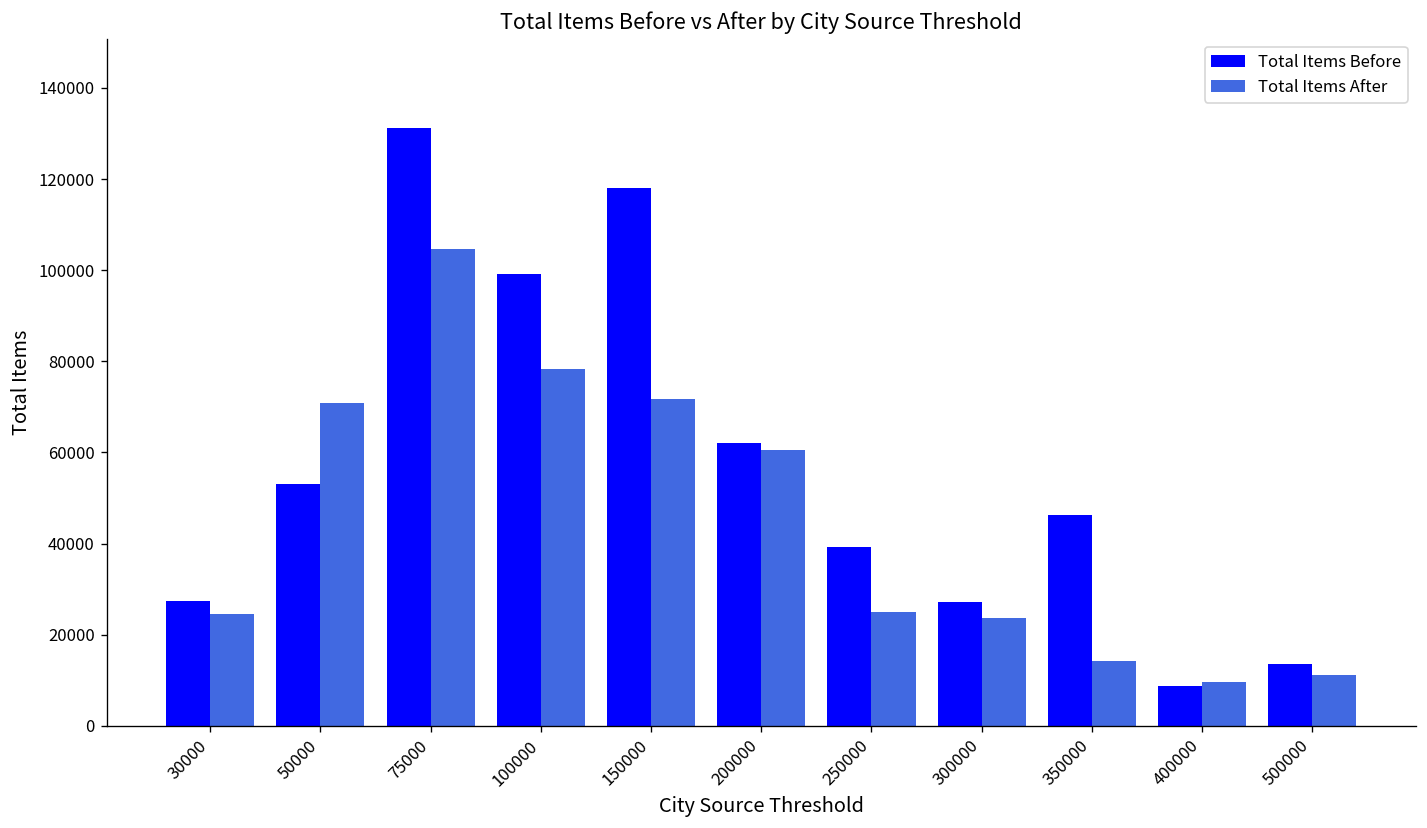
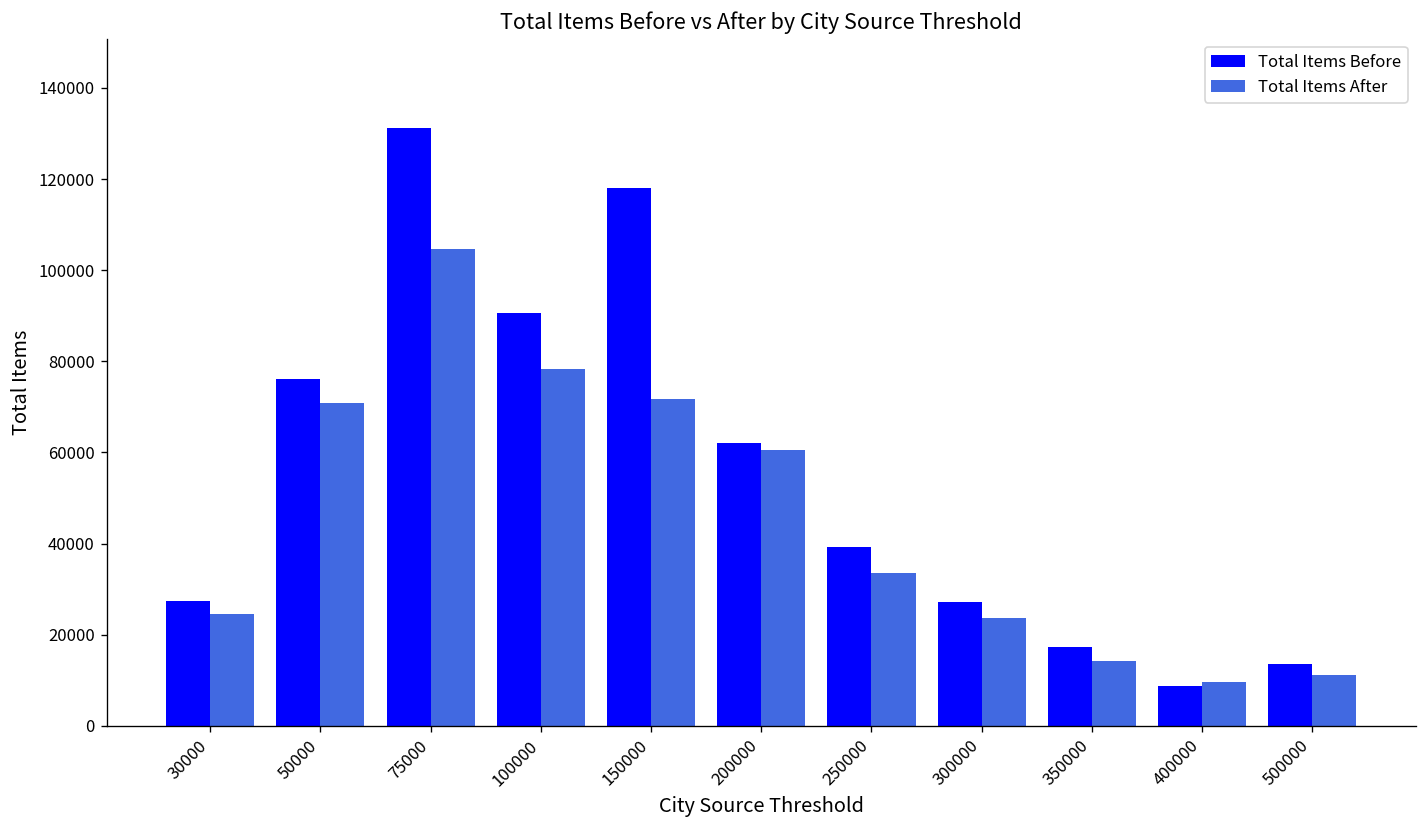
Total Items Before, 50000: 53000 -> 76000
Total Items Before, 100000: 99000 -> 91000
Total Items After, 250000: 25000 -> 34000
Total Items Before, 350000: 46000 -> 17000
